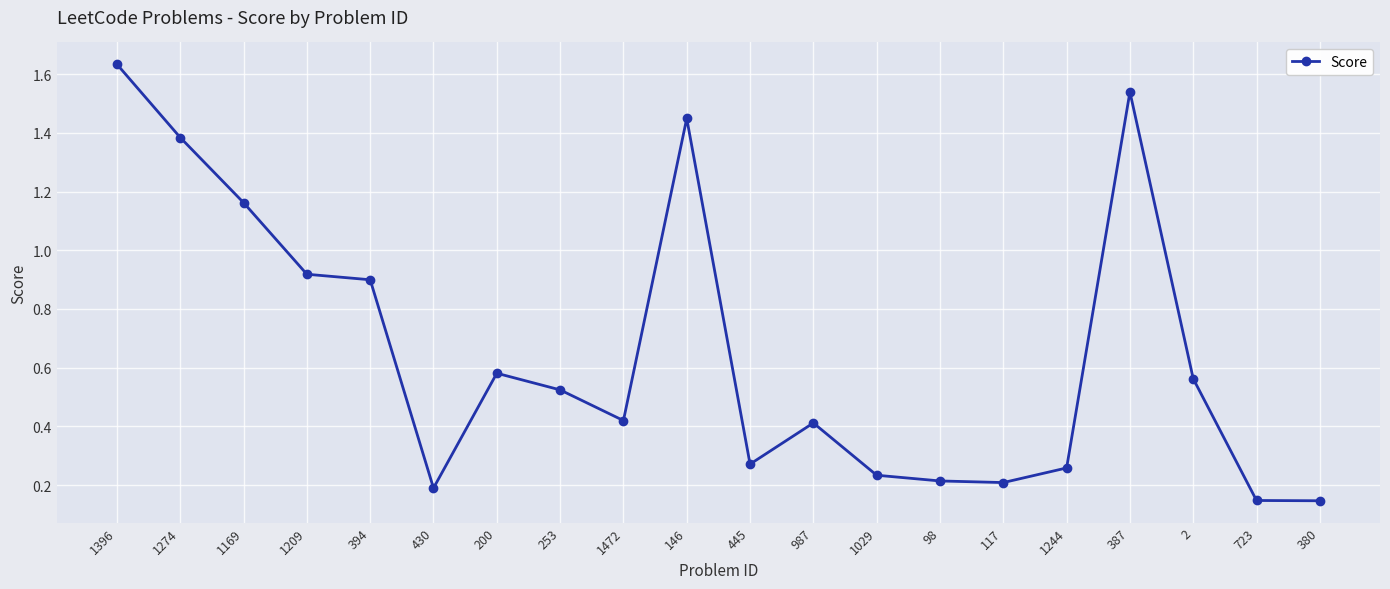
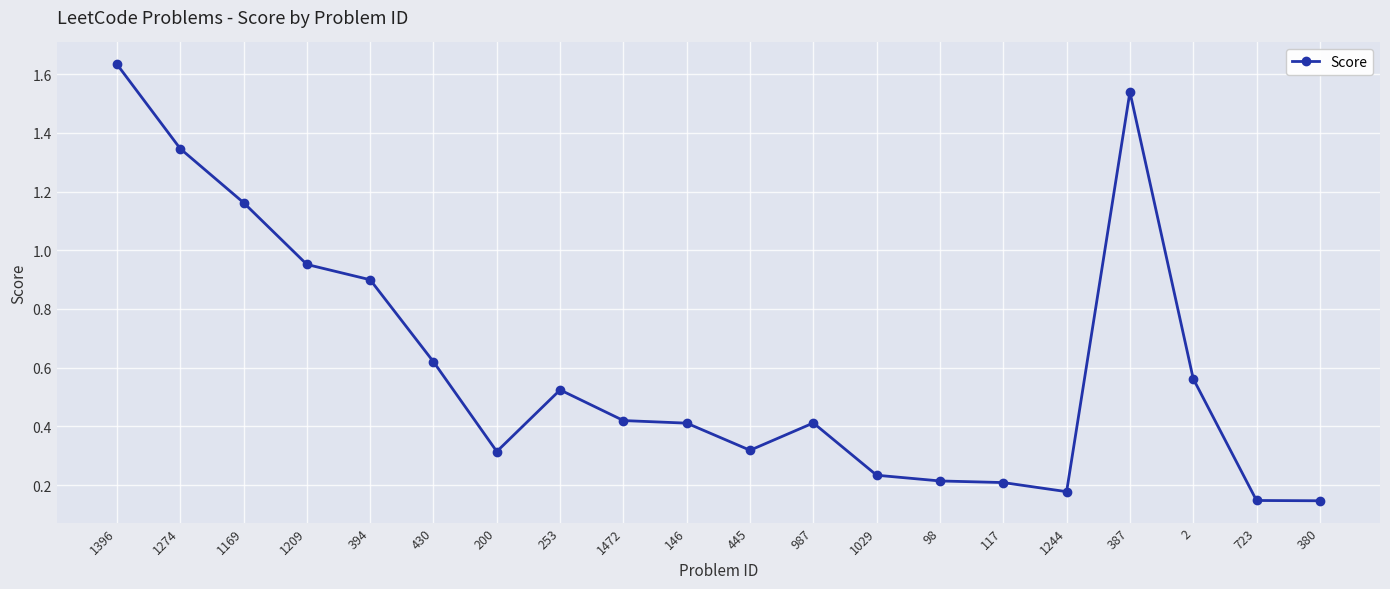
1274: 1.38 -> 1.35
1209: 0.92 -> 0.95
430: 0.19 -> 0.62
200: 0.58 -> 0.31
146: 1.45 -> 0.41
445: 0.27 -> 0.32
1244: 0.26 -> 0.18
